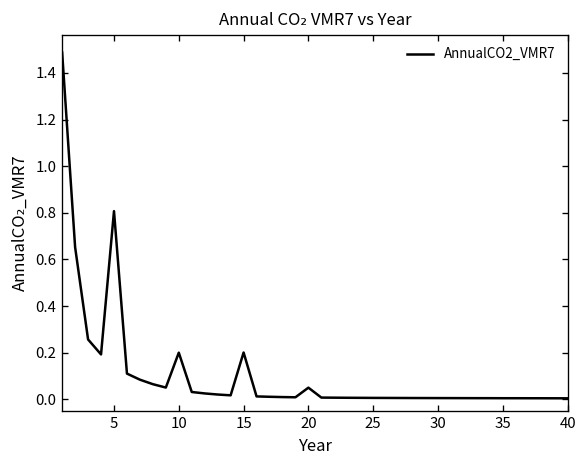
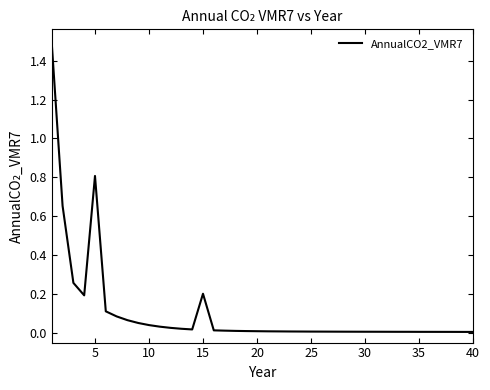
10: 0.20 -> 0.04
20: 0.05 -> 0.01
